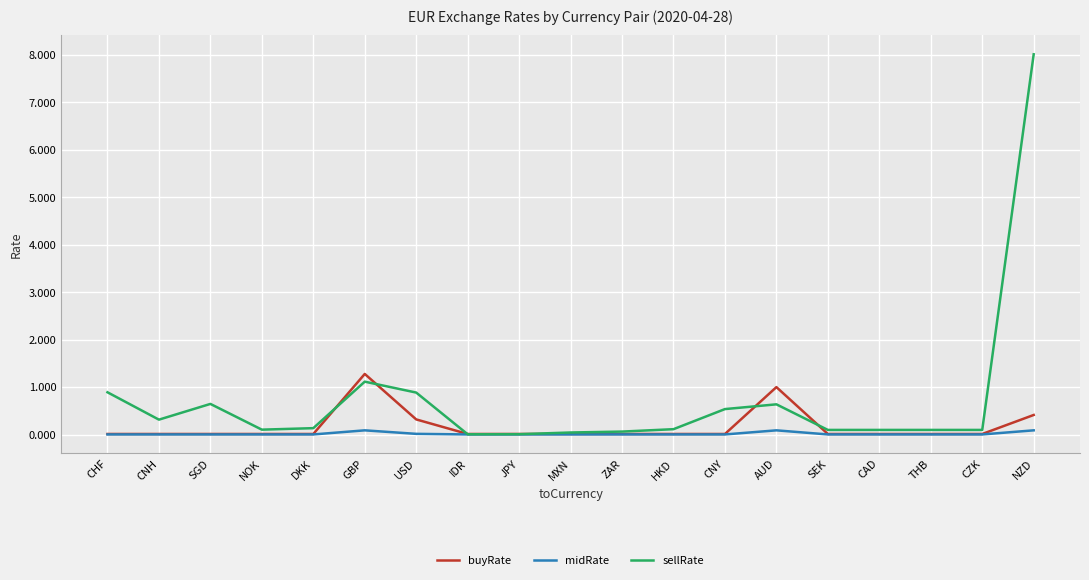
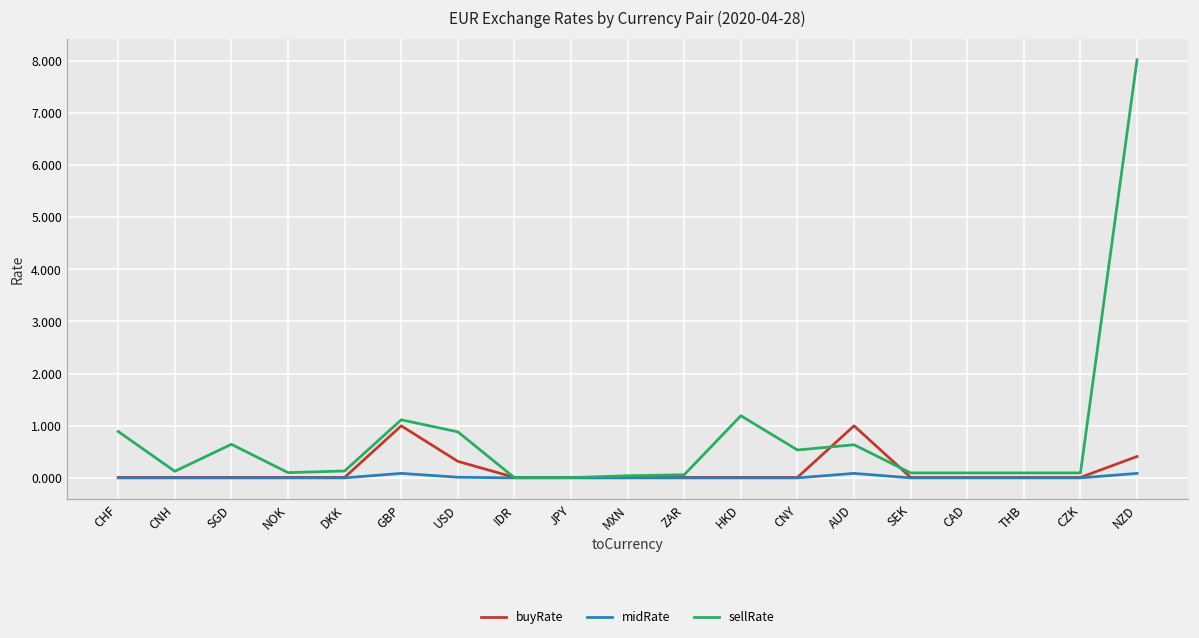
sellRate, CNH: 0.3 -> 0.1
buyRate, GBP: 1.3 -> 1.0
sellRate, HKD: 0.1 -> 1.2
